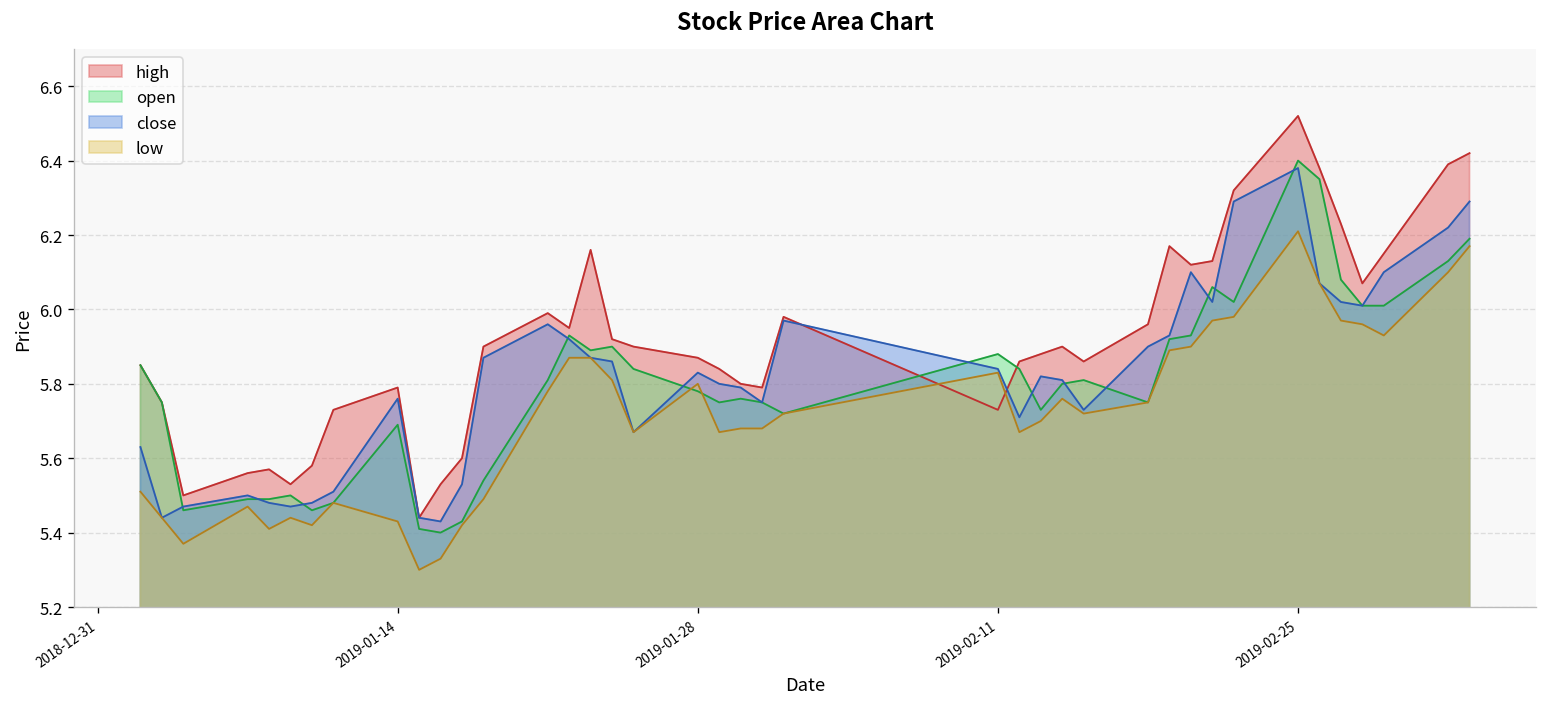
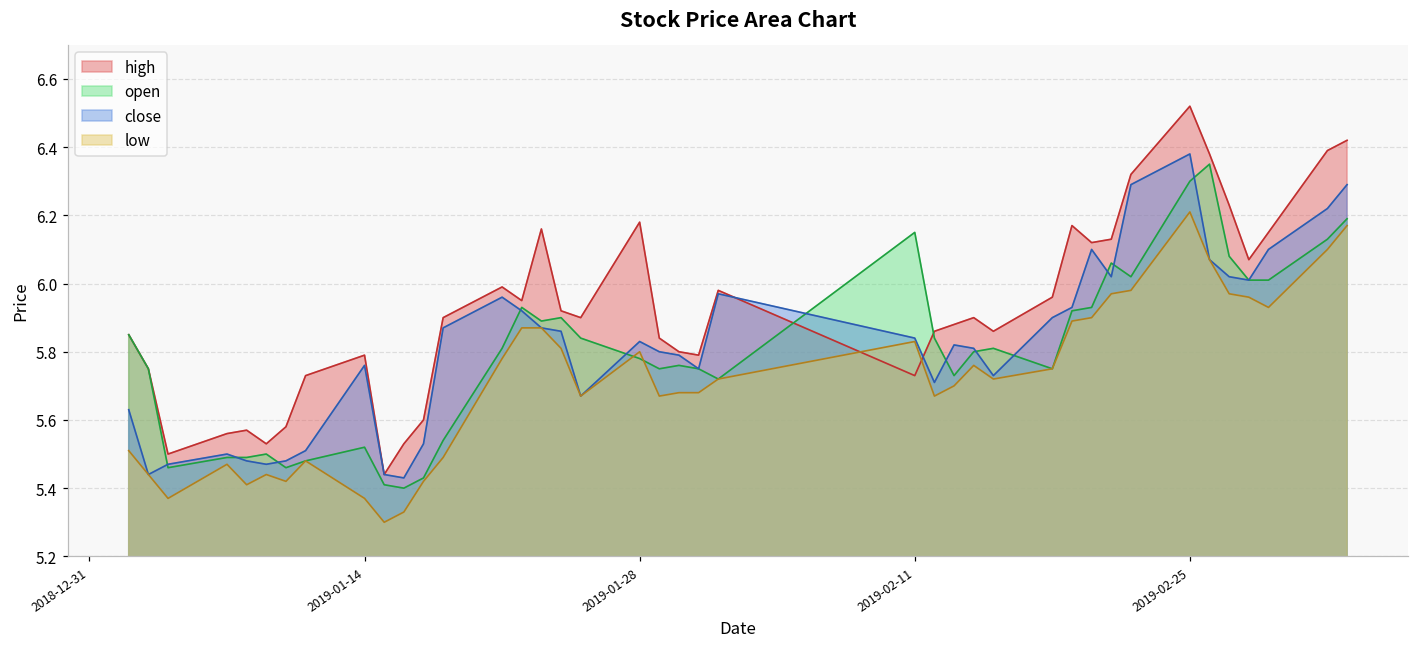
open, 2019-01-14: 5.69 -> 5.52
low, 2019-01-14: 5.43 -> 5.37
high, 2019-01-28: 5.87 -> 6.18
open, 2019-02-11: 5.88 -> 6.15
open, 2019-02-25: 6.4 -> 6.3
